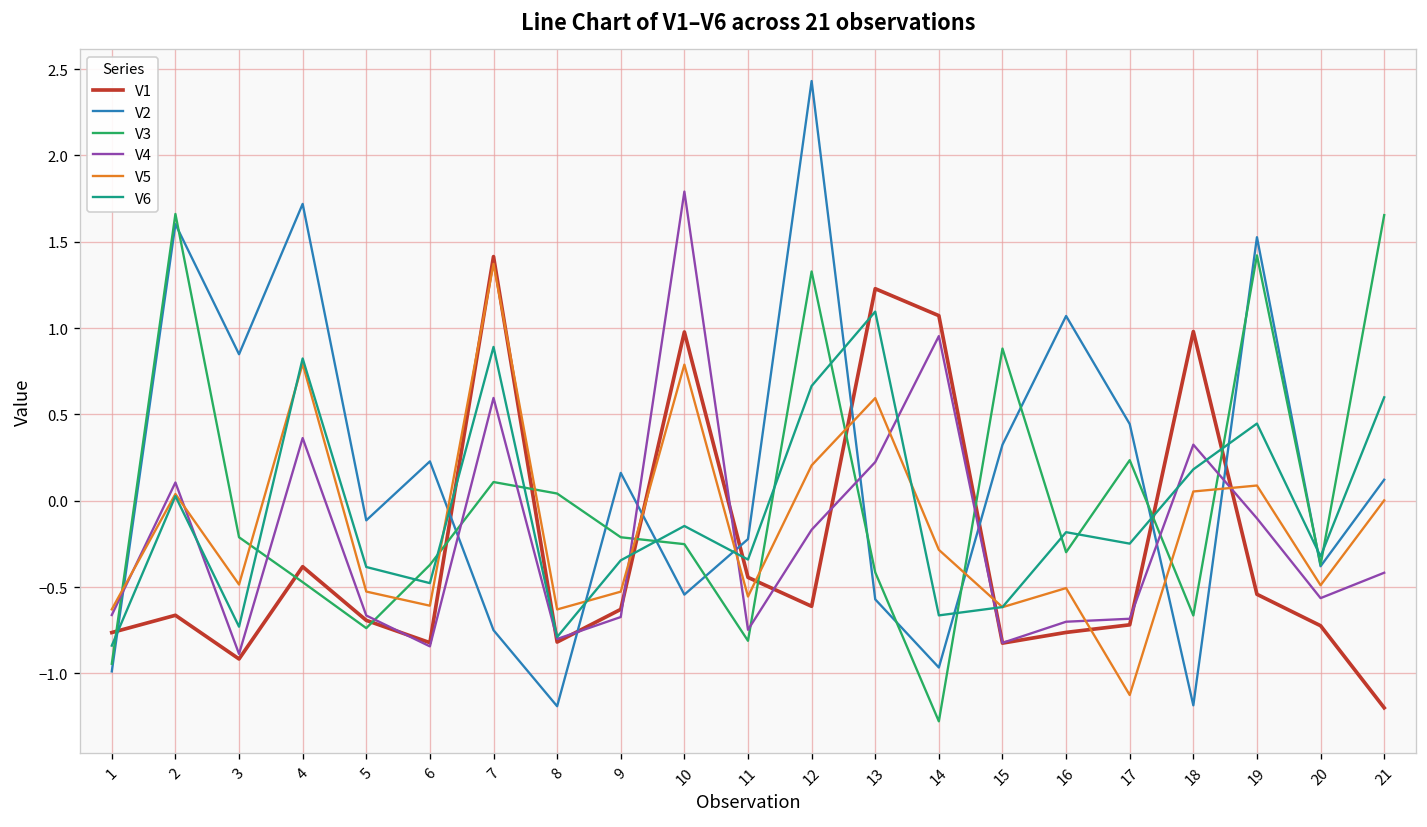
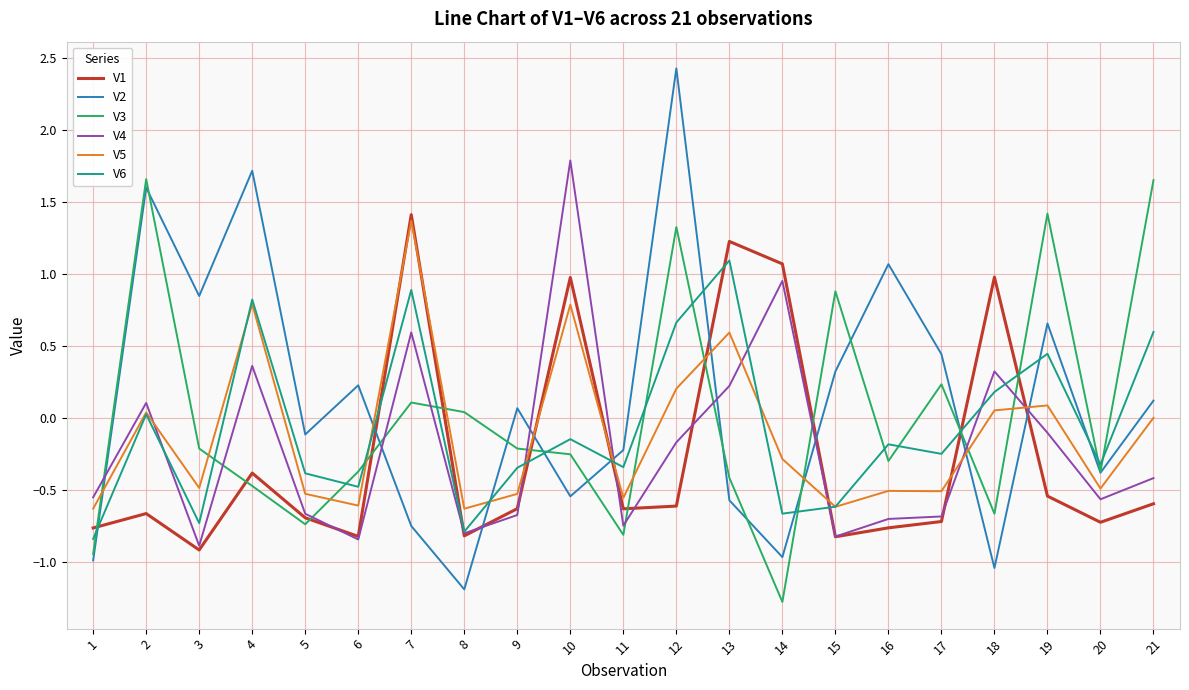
V4, 1: -0.66 -> -0.55
V2, 9: 0.16 -> 0.07
V1, 11: -0.44 -> -0.63
V5, 17: -1.13 -> -0.51
V2, 18: -1.19 -> -1.04
V2, 19: 1.53 -> 0.66
V1, 21: -1.20 -> -0.60
